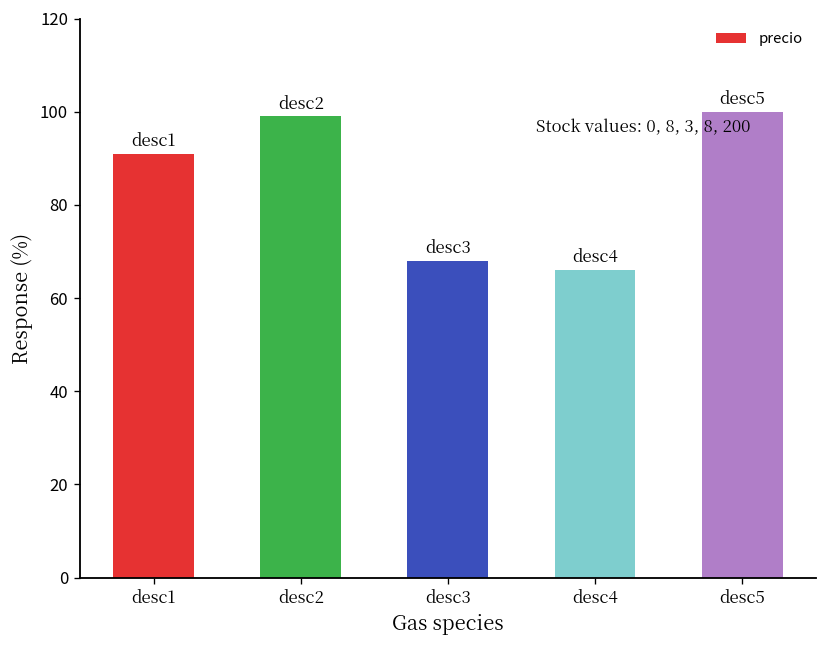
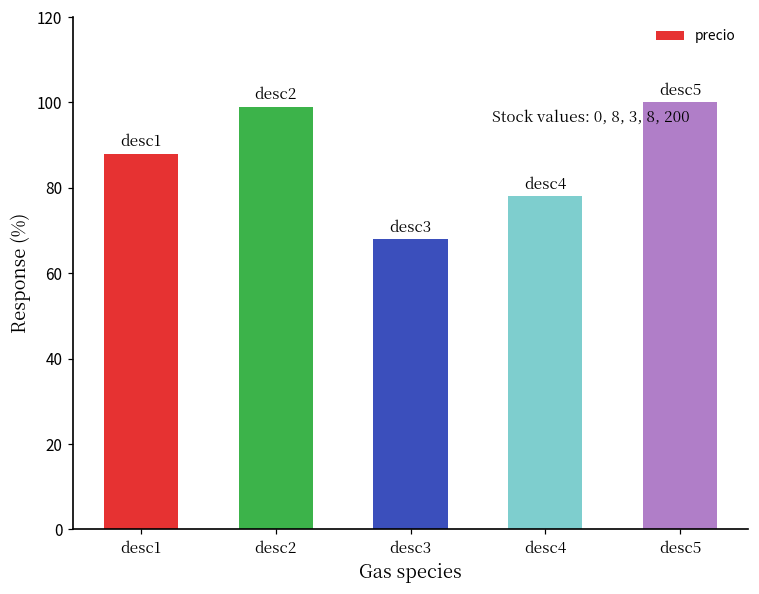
desc1: 91 -> 88
desc4: 66 -> 78
